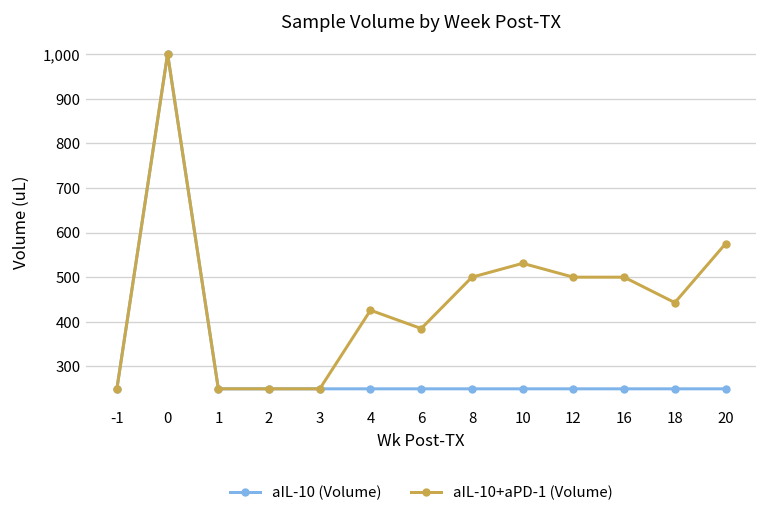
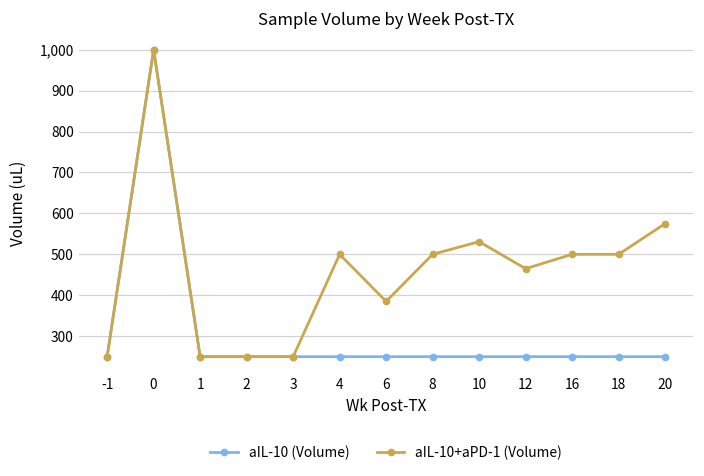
aIL-10+aPD-1 (Volume), 4: 430 -> 500
aIL-10+aPD-1 (Volume), 12: 500 -> 470
aIL-10+aPD-1 (Volume), 18: 440 -> 500
